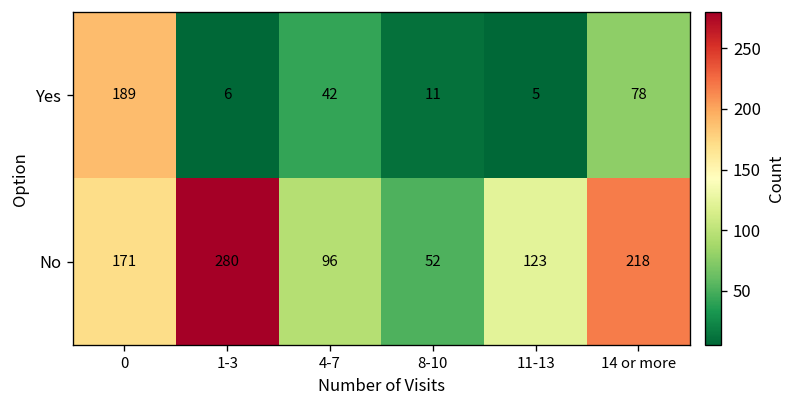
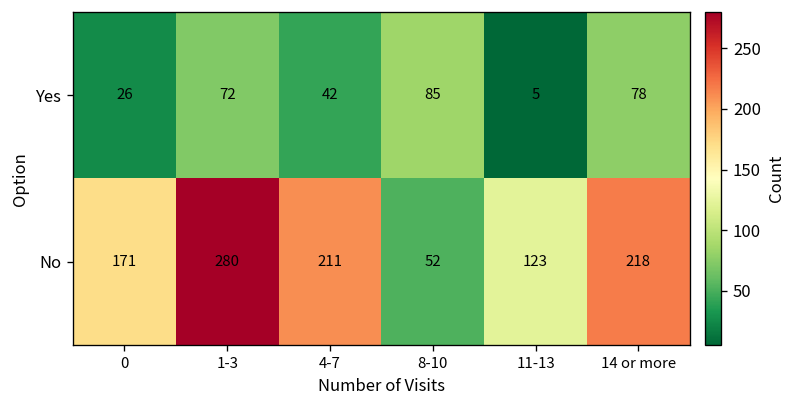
Yes, 0: 189 -> 26
Yes, 1-3: 6 -> 72
Yes, 8-10: 11 -> 85
No, 4-7: 96 -> 211
